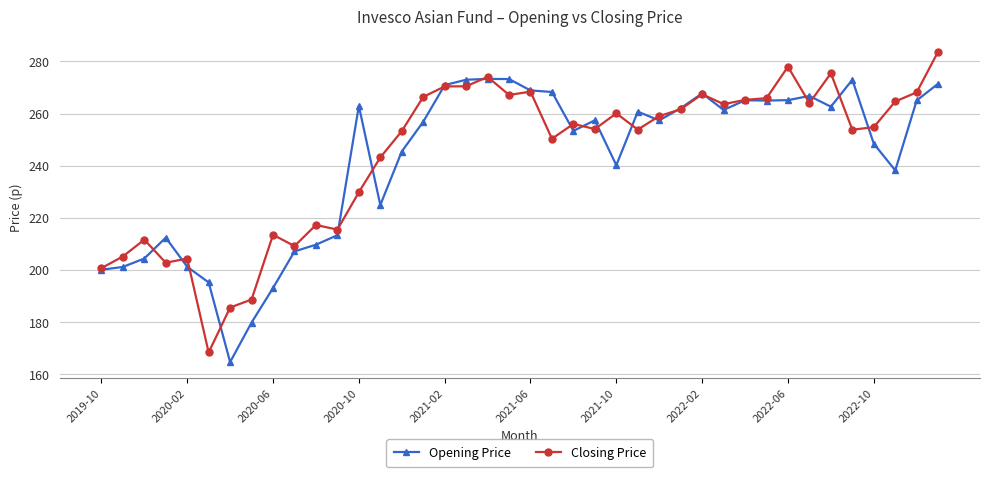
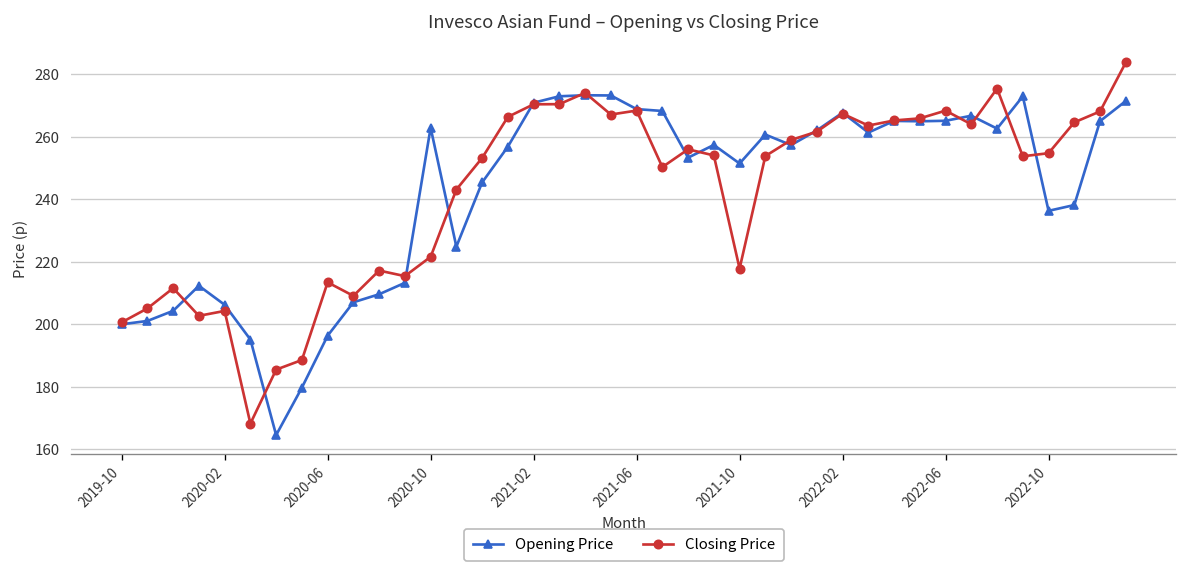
Opening Price, 2020-02: 201 -> 206
Opening Price, 2020-06: 193 -> 196
Closing Price, 2020-10: 230 -> 222
Opening Price, 2021-10: 240 -> 251
Closing Price, 2021-10: 260 -> 218
Closing Price, 2022-06: 278 -> 268
Opening Price, 2022-10: 248 -> 236
